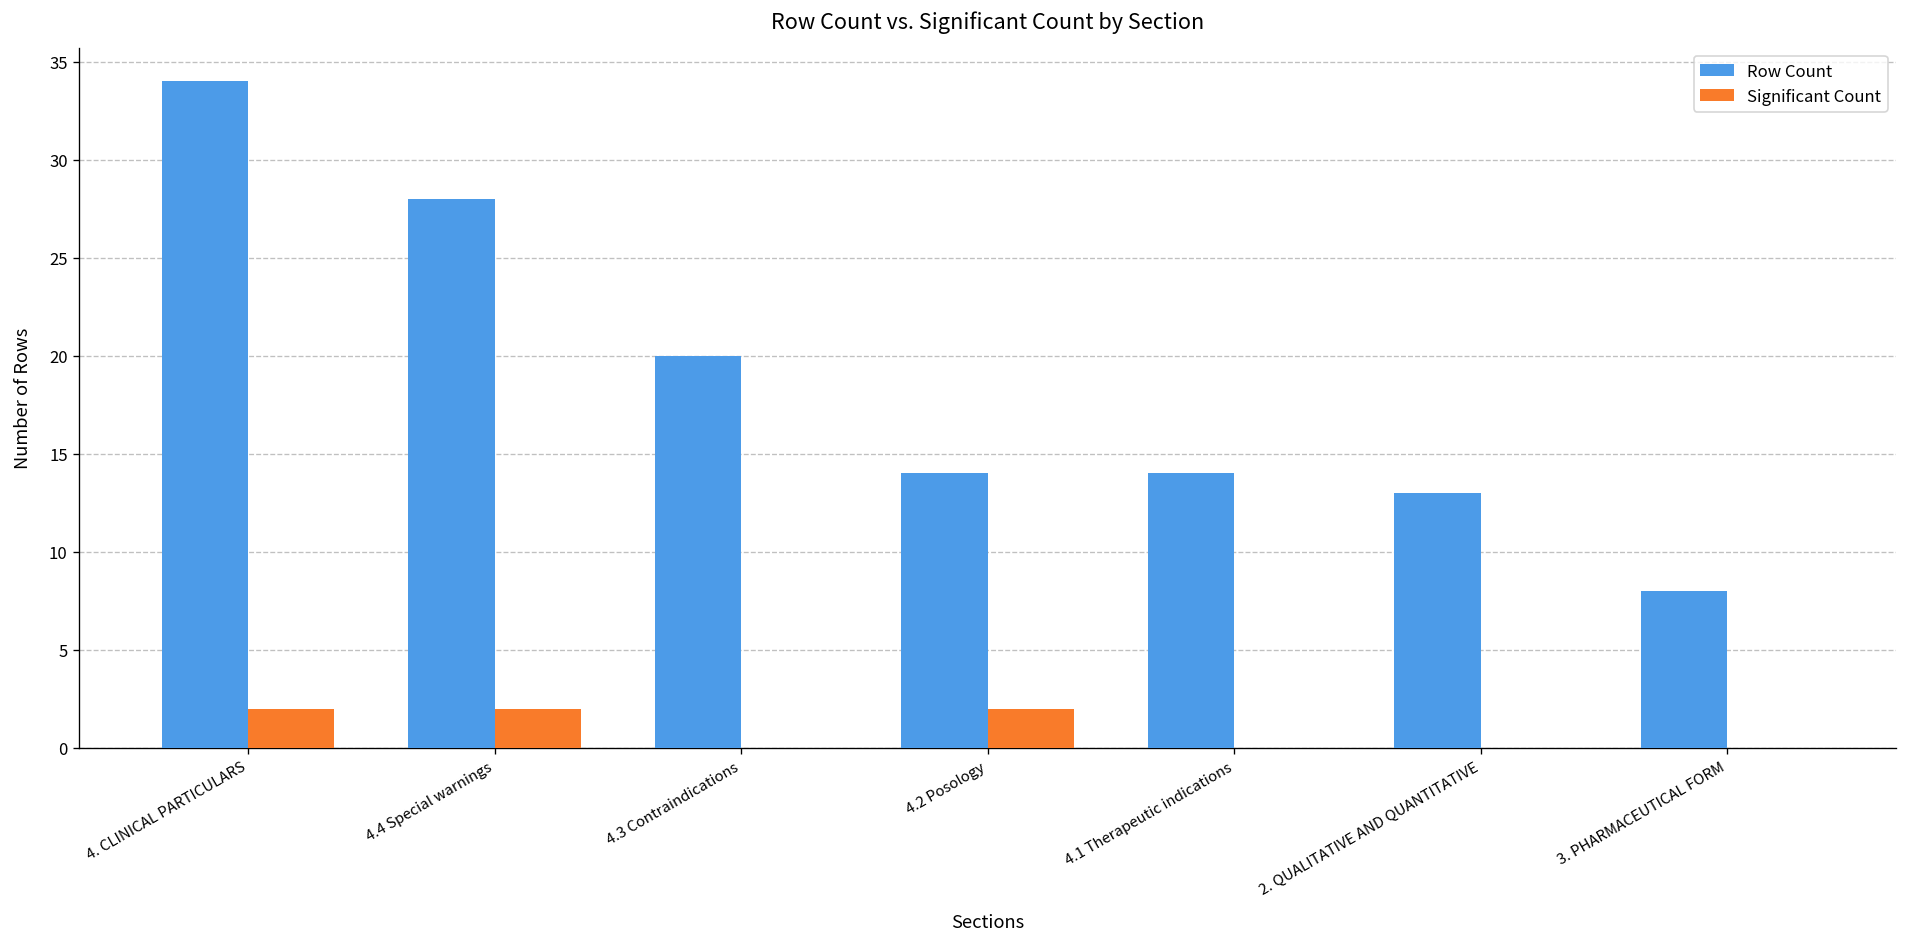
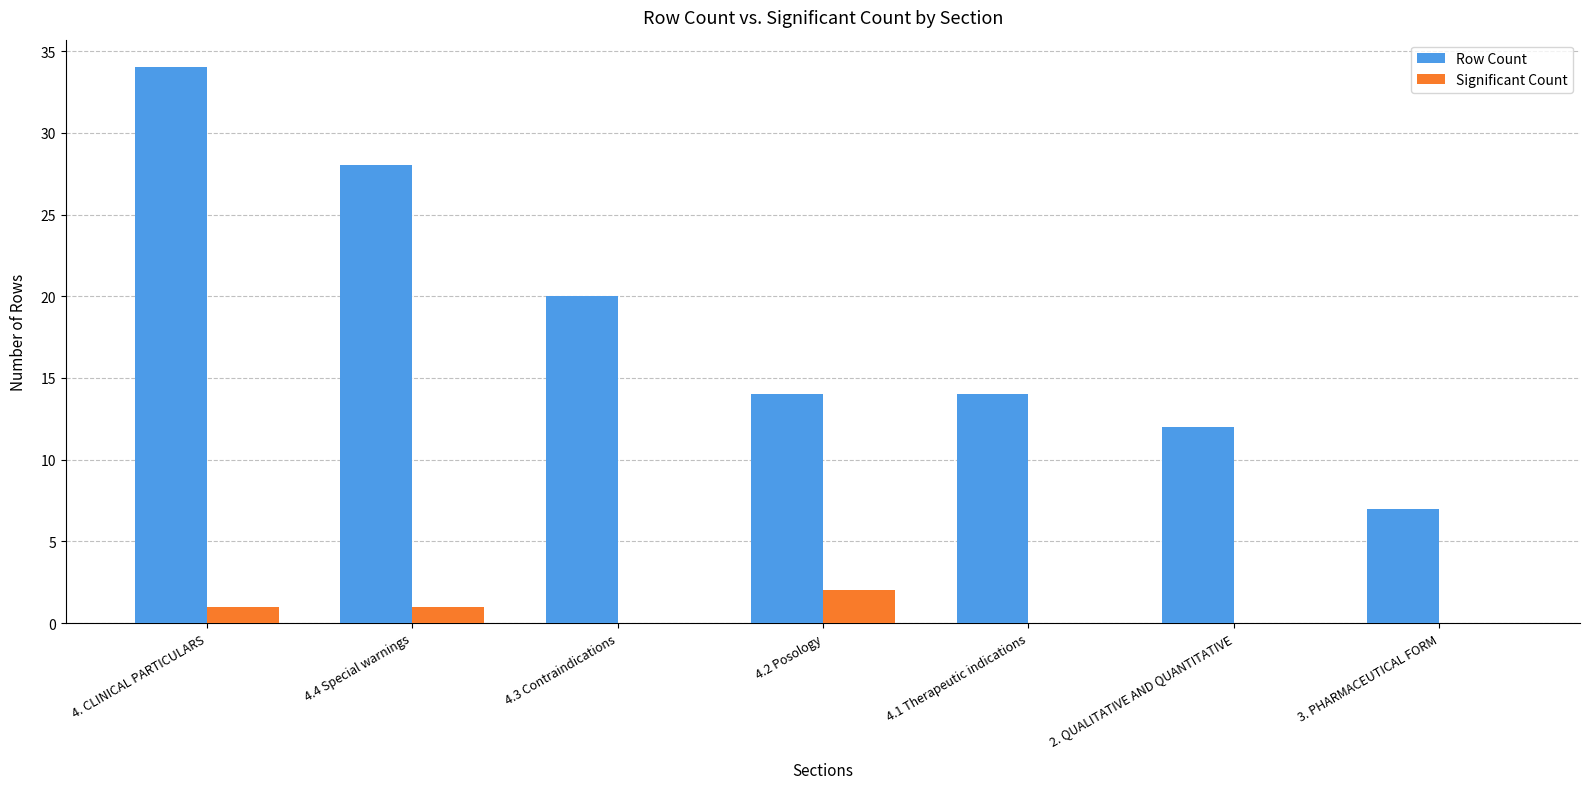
Significant Count, 4. CLINICAL PARTICULARS: 2 -> 1
Significant Count, 4.4 Special warnings: 2 -> 1
Row Count, 2. QUALITATIVE AND QUANTITATIVE: 13 -> 12
Row Count, 3. PHARMACEUTICAL FORM: 8 -> 7
